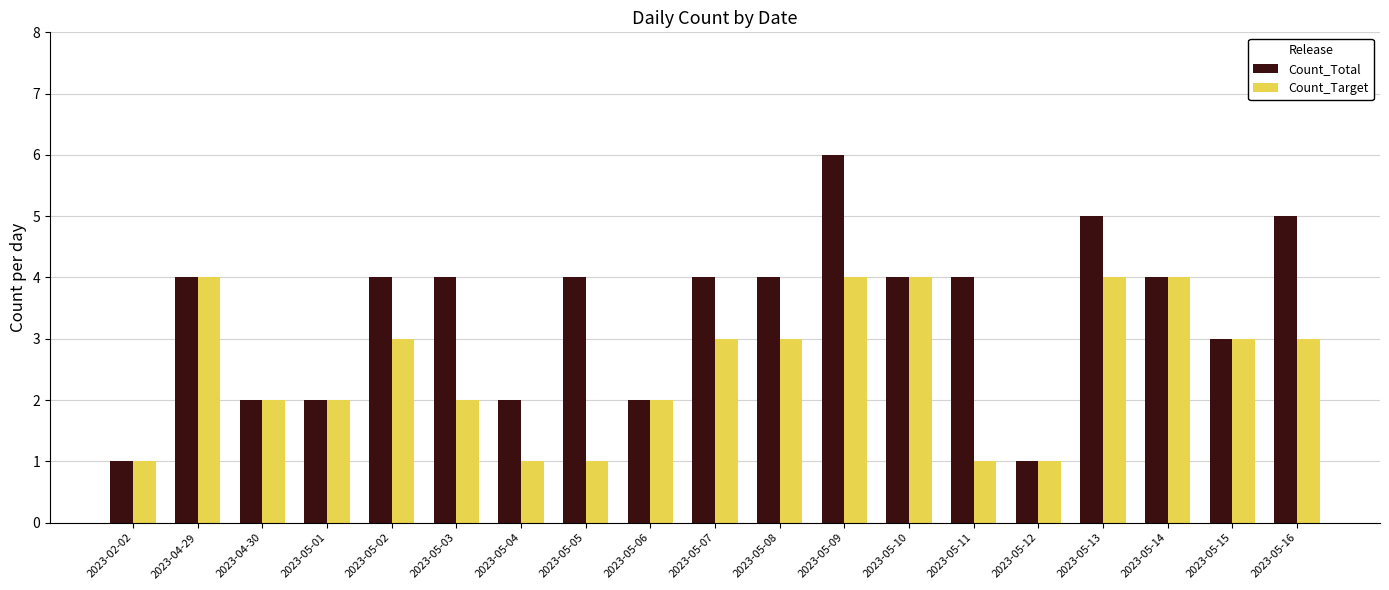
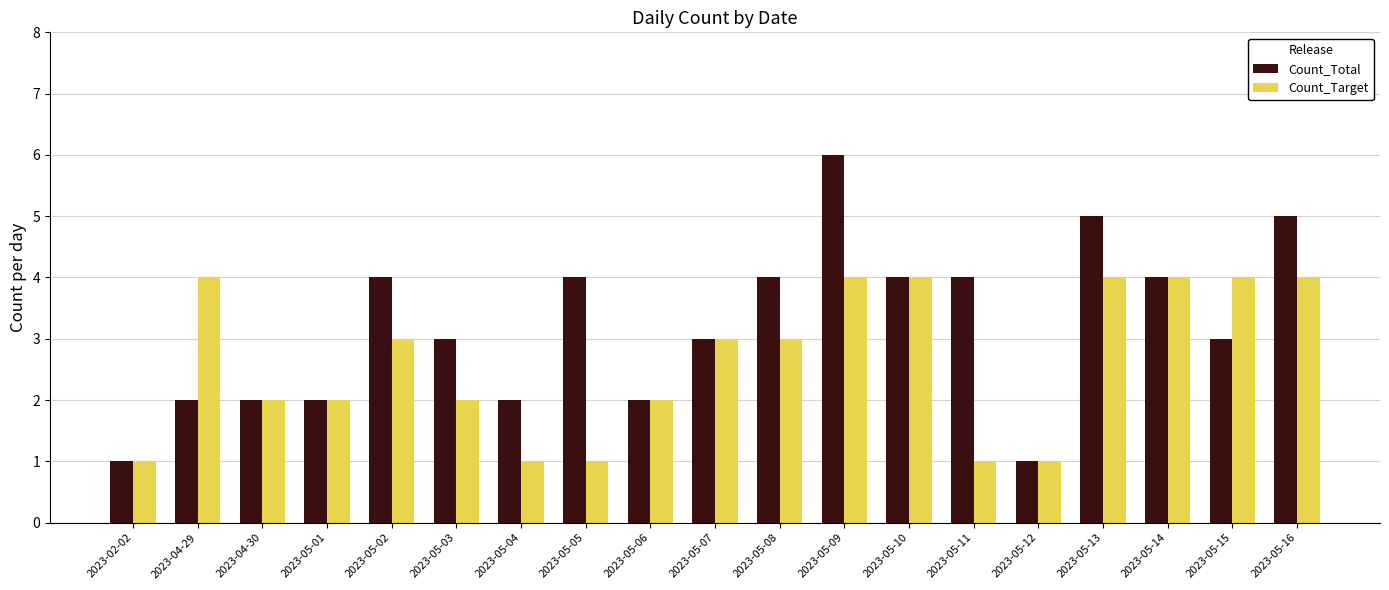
Count_Total, 2023-04-29: 4 -> 2
Count_Total, 2023-05-03: 4 -> 3
Count_Total, 2023-05-07: 4 -> 3
Count_Target, 2023-05-15: 3 -> 4
Count_Target, 2023-05-16: 3 -> 4
